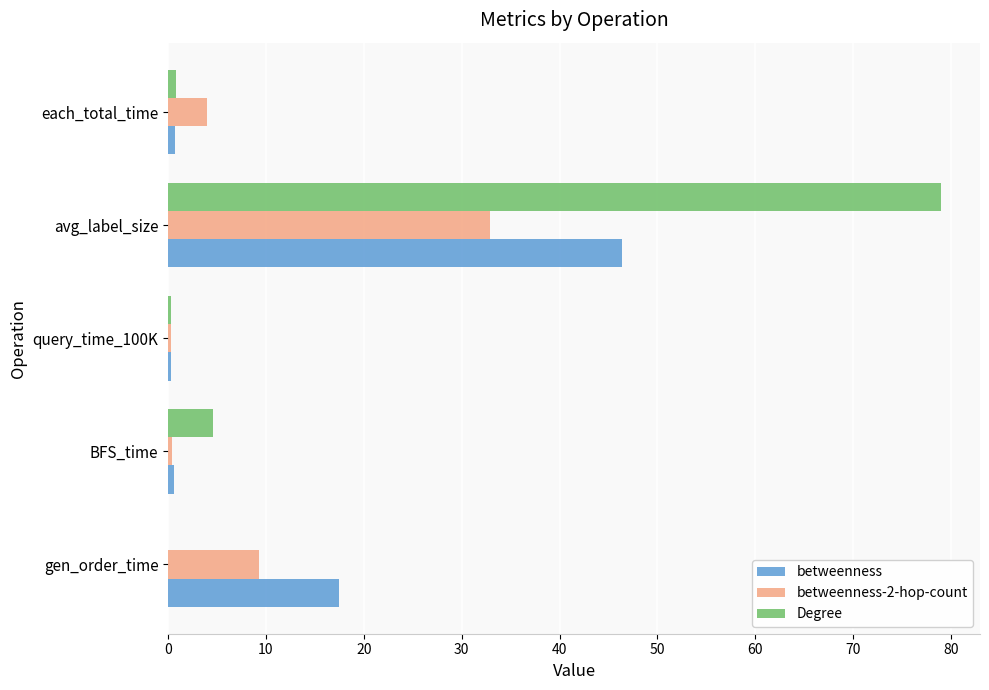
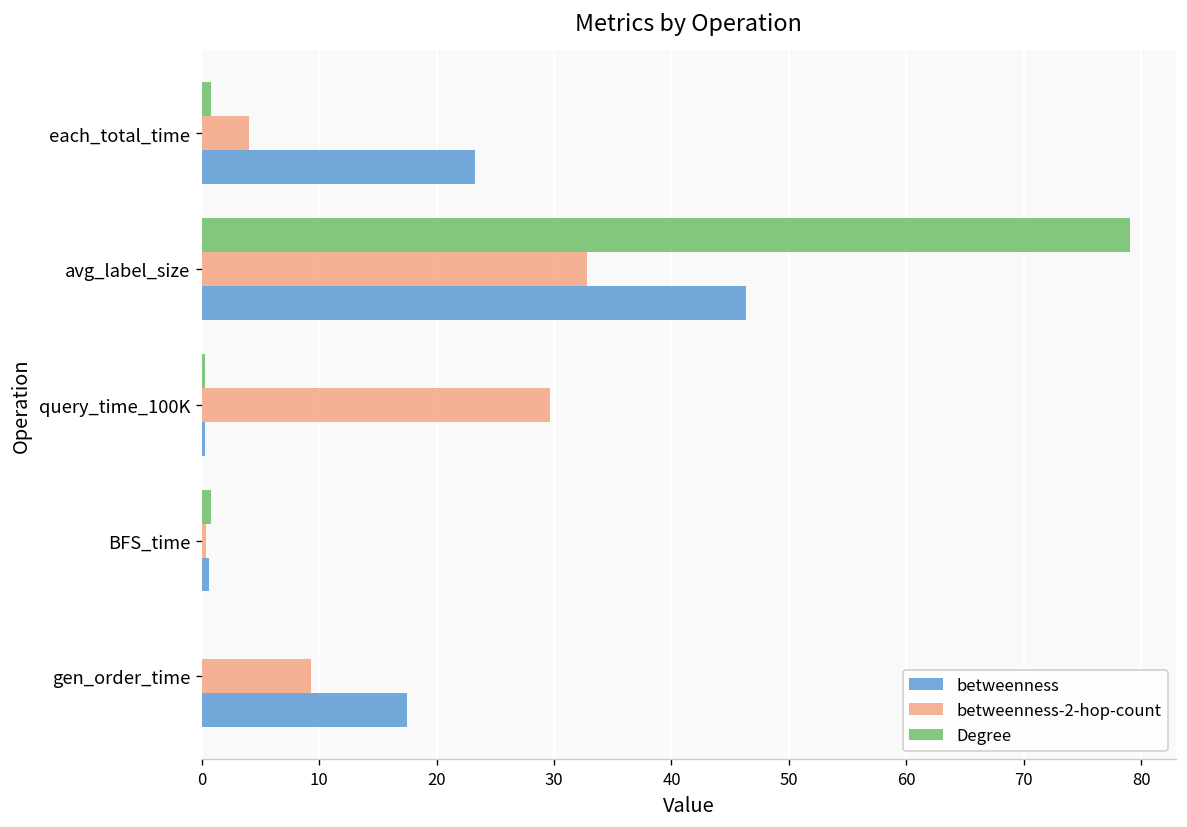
betweenness, each_total_time: 1 -> 23
betweenness-2-hop-count, query_time_100K: 0 -> 30
Degree, BFS_time: 5 -> 1
